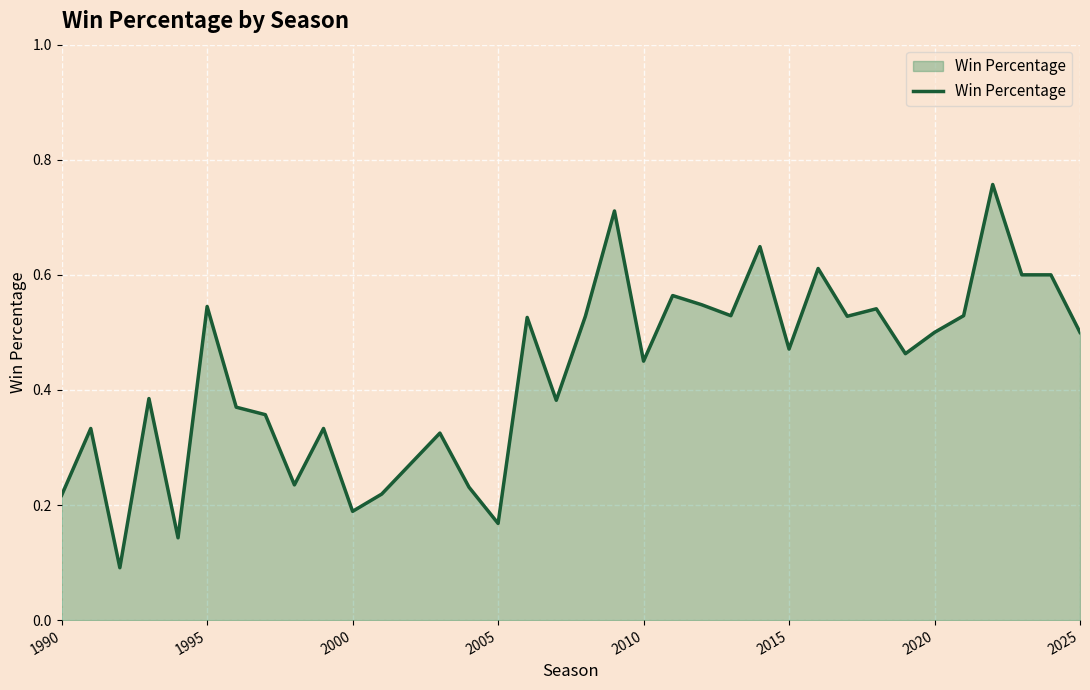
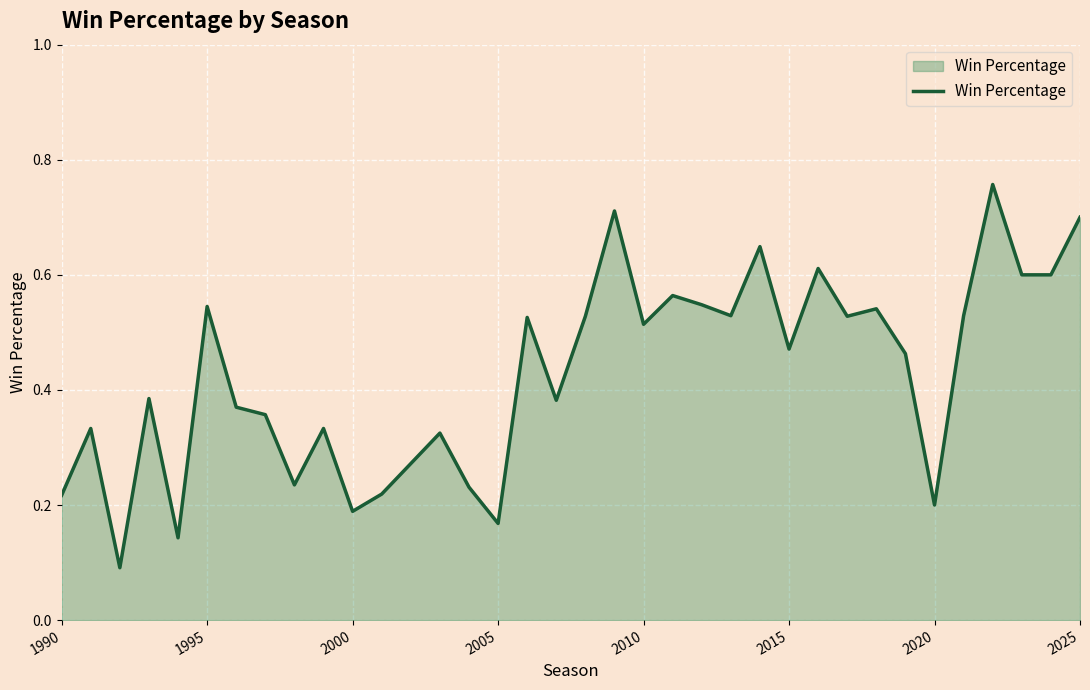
2010: 0.45 -> 0.51
2020: 0.5 -> 0.2
2025: 0.5 -> 0.7
